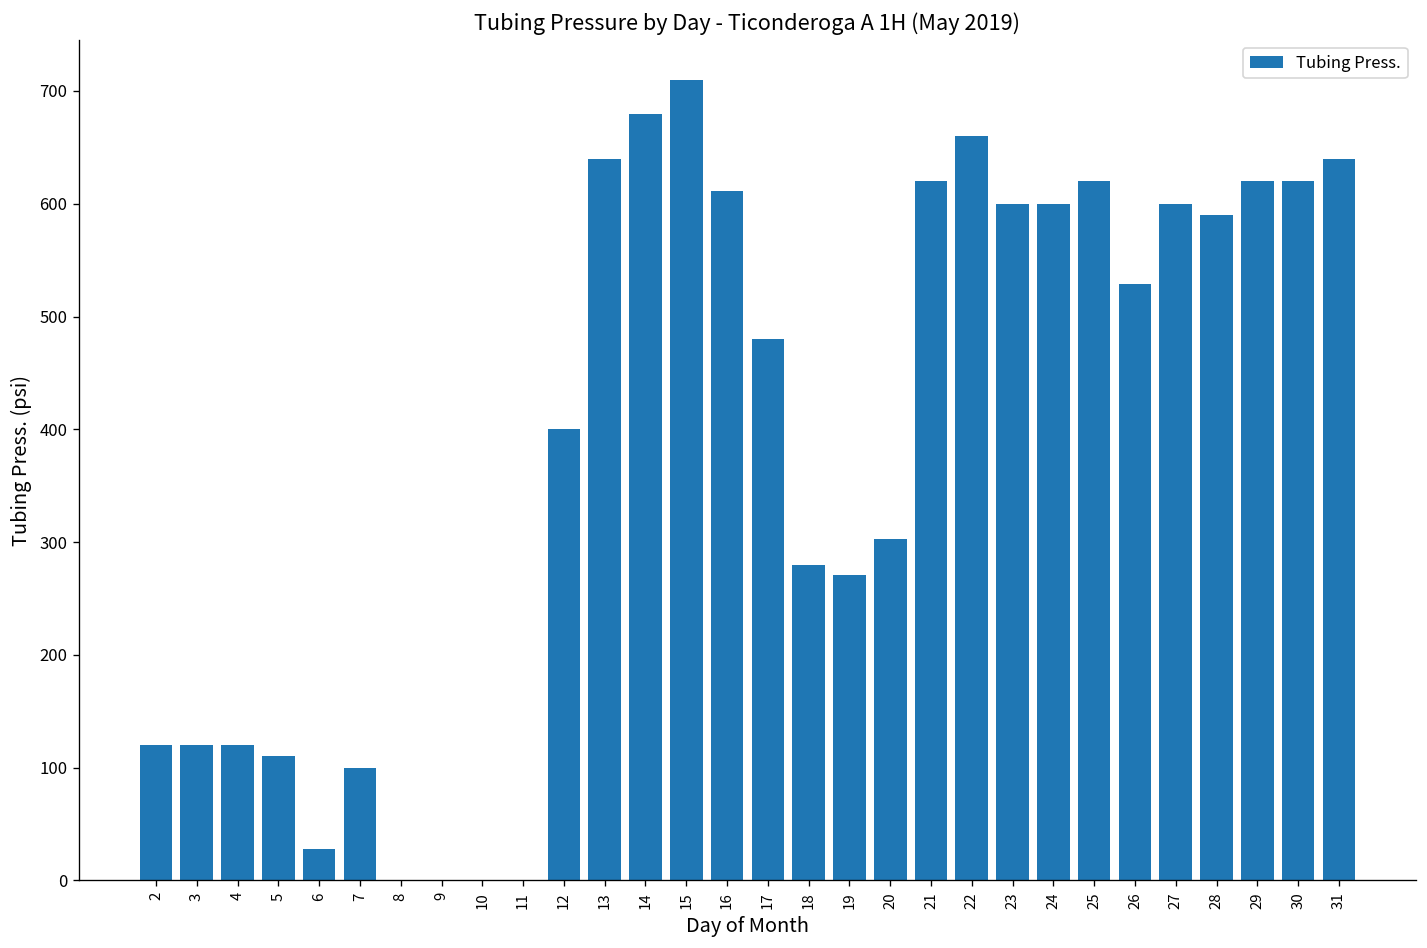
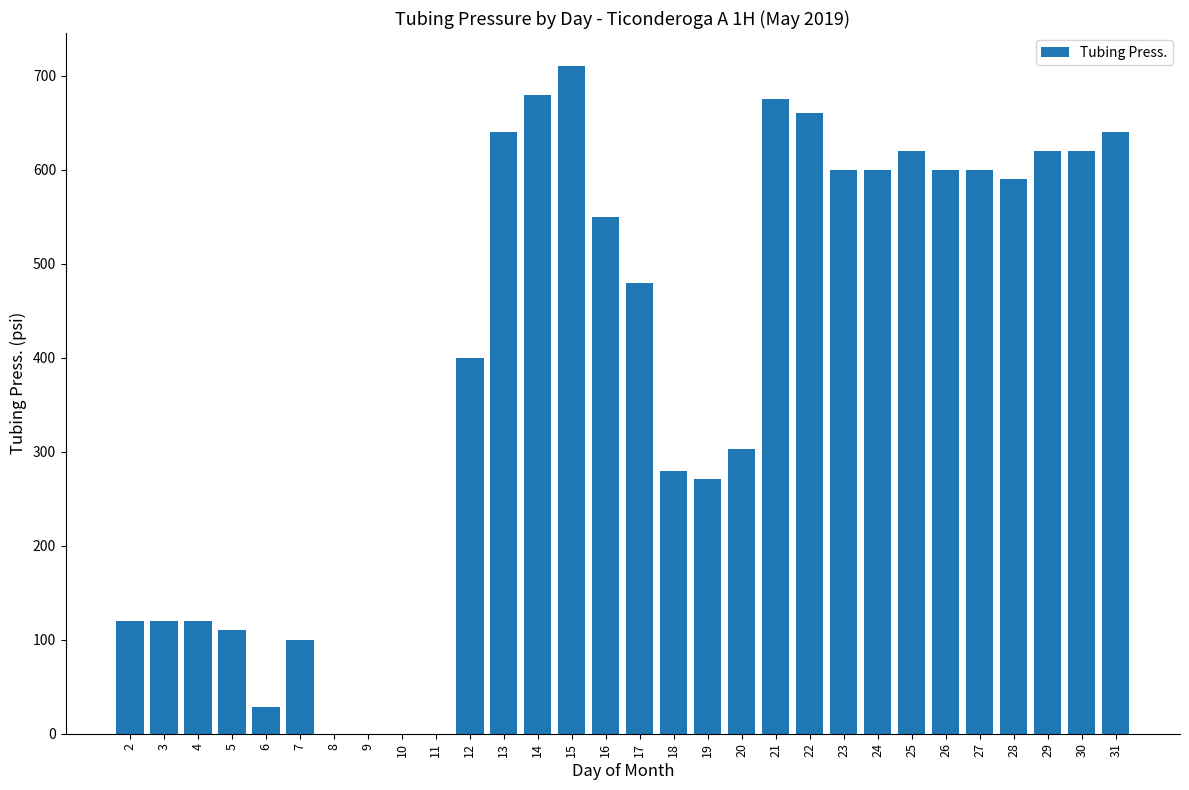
16: 610 -> 550
21: 620 -> 680
26: 530 -> 600
